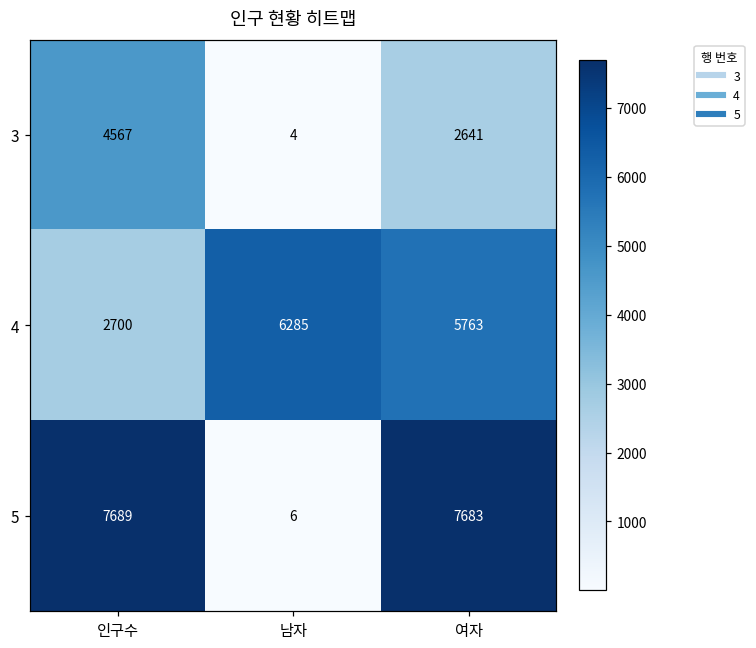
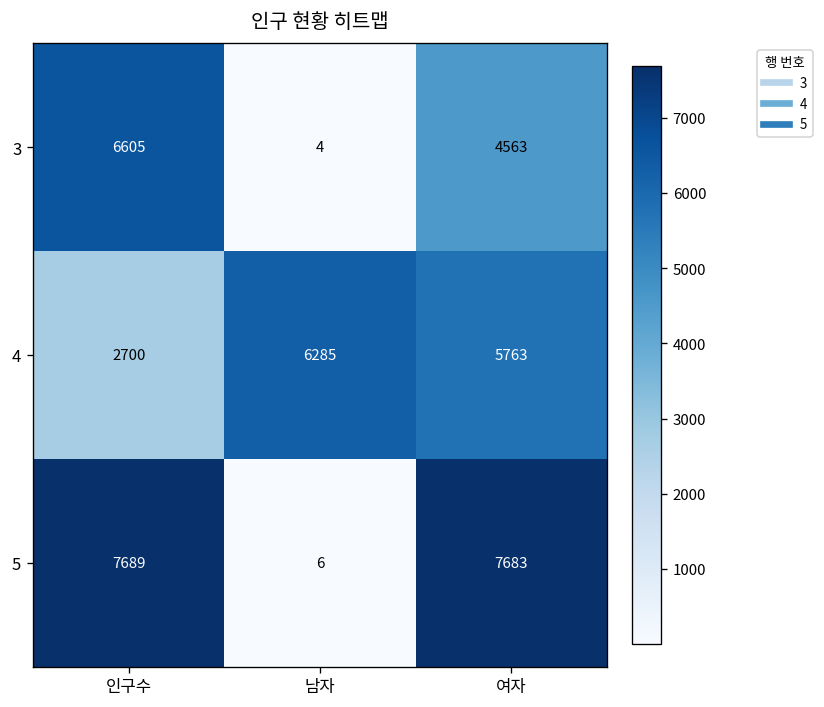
3, 인구수: 4567 -> 6605
3, 여자: 2641 -> 4563
